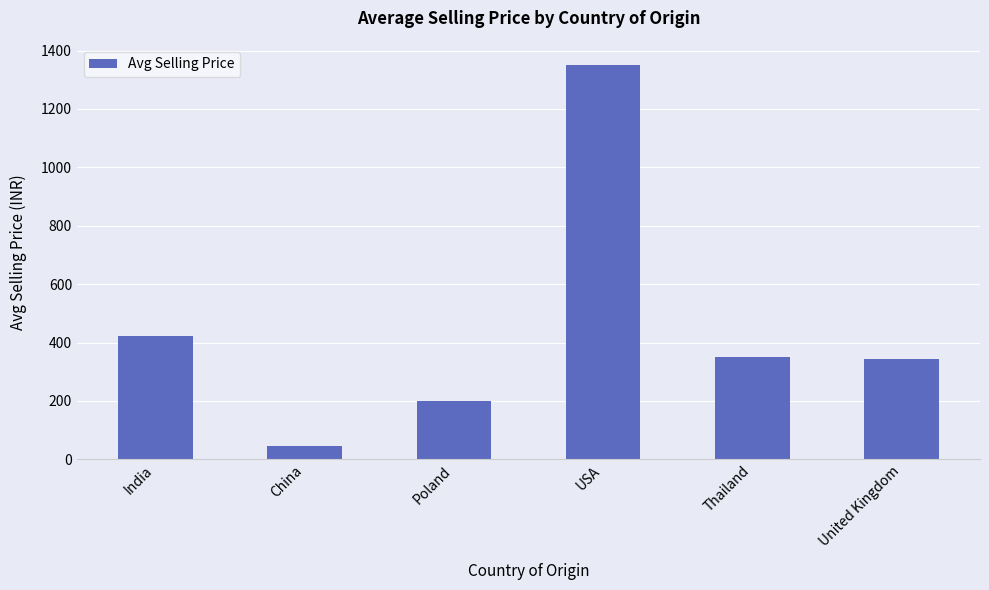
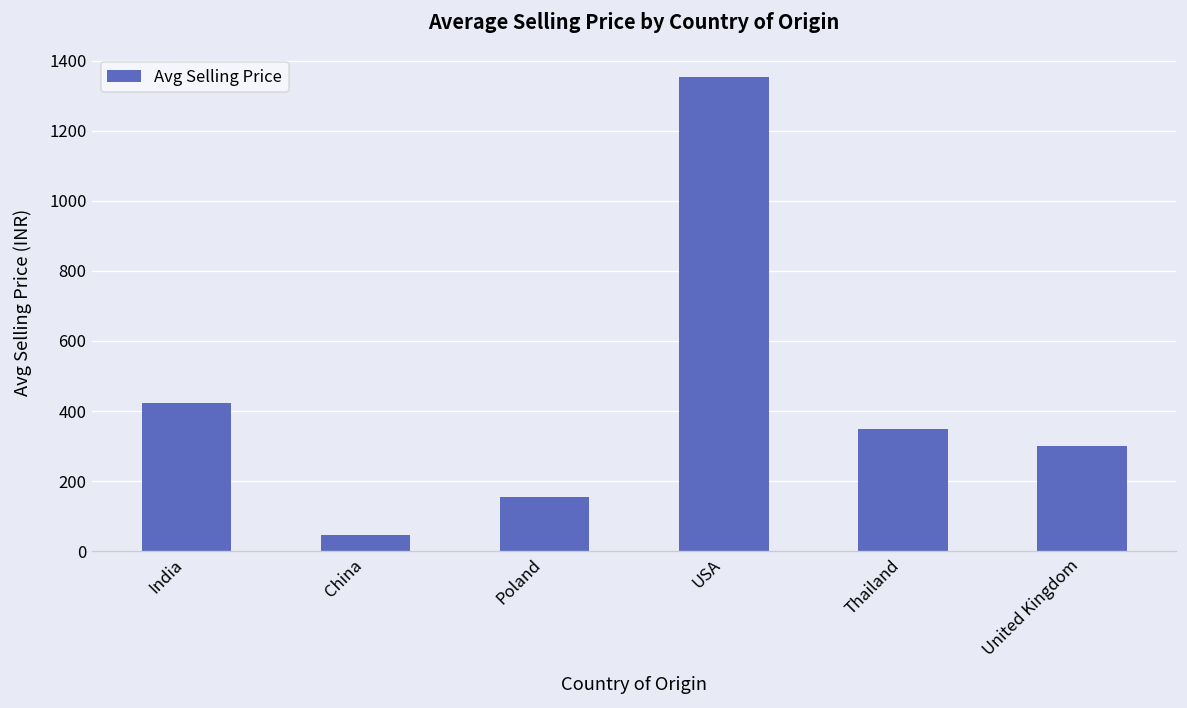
Poland: 200 -> 160
United Kingdom: 340 -> 300
